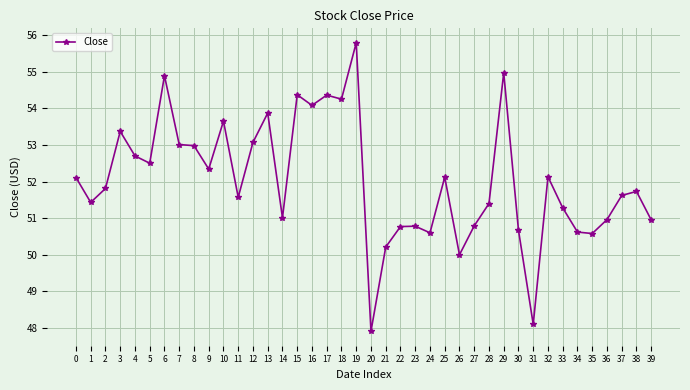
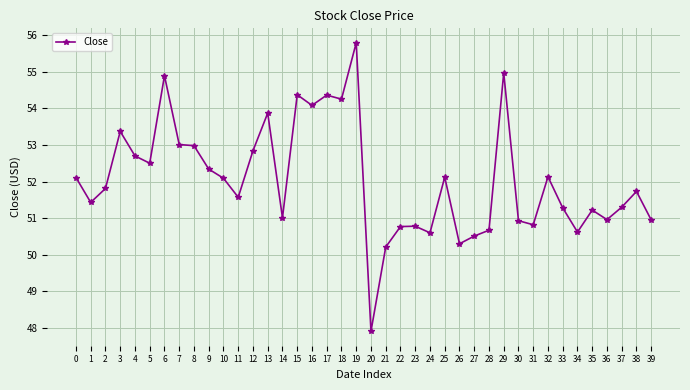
10: 53.7 -> 52.1
12: 53.1 -> 52.8
26: 50.0 -> 50.3
27: 50.8 -> 50.5
28: 51.4 -> 50.7
30: 50.7 -> 50.9
31: 48.1 -> 50.8
35: 50.6 -> 51.2
37: 51.6 -> 51.3
